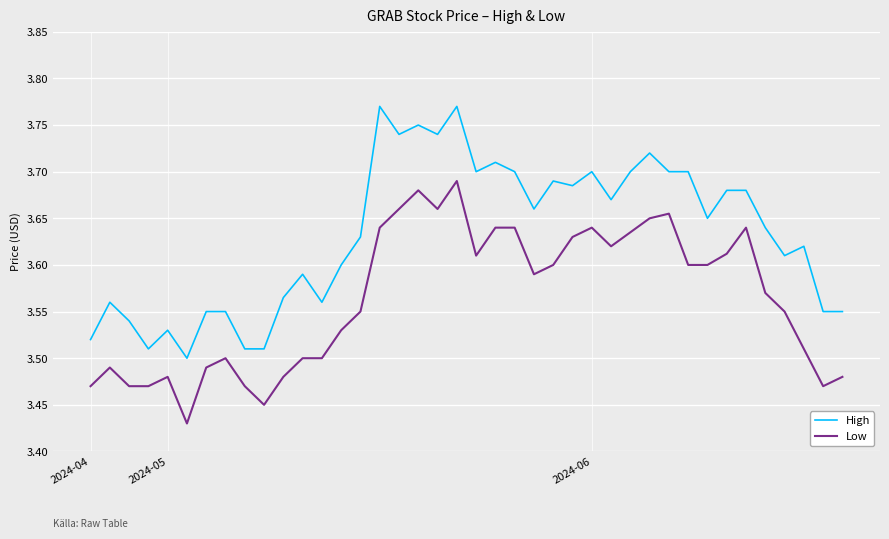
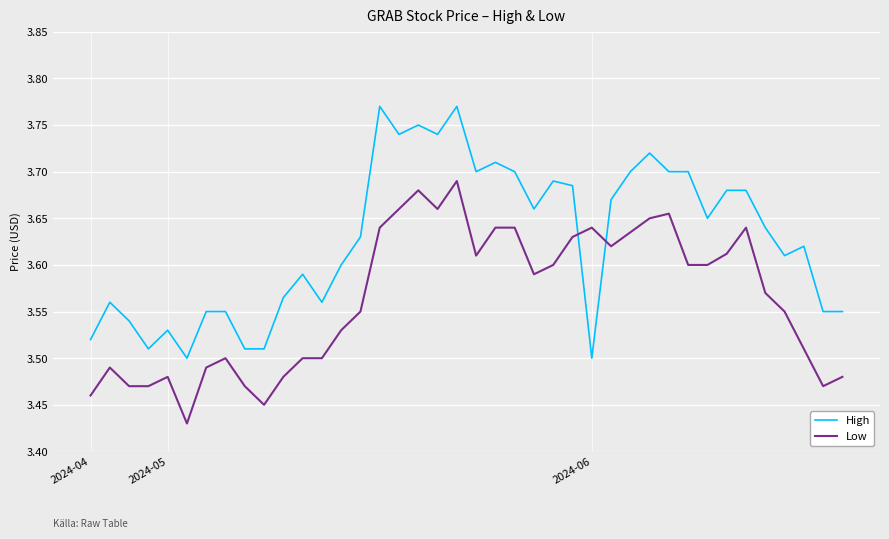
Low, 2024-04: 3.47 -> 3.46
High, 2024-06: 3.7 -> 3.5
